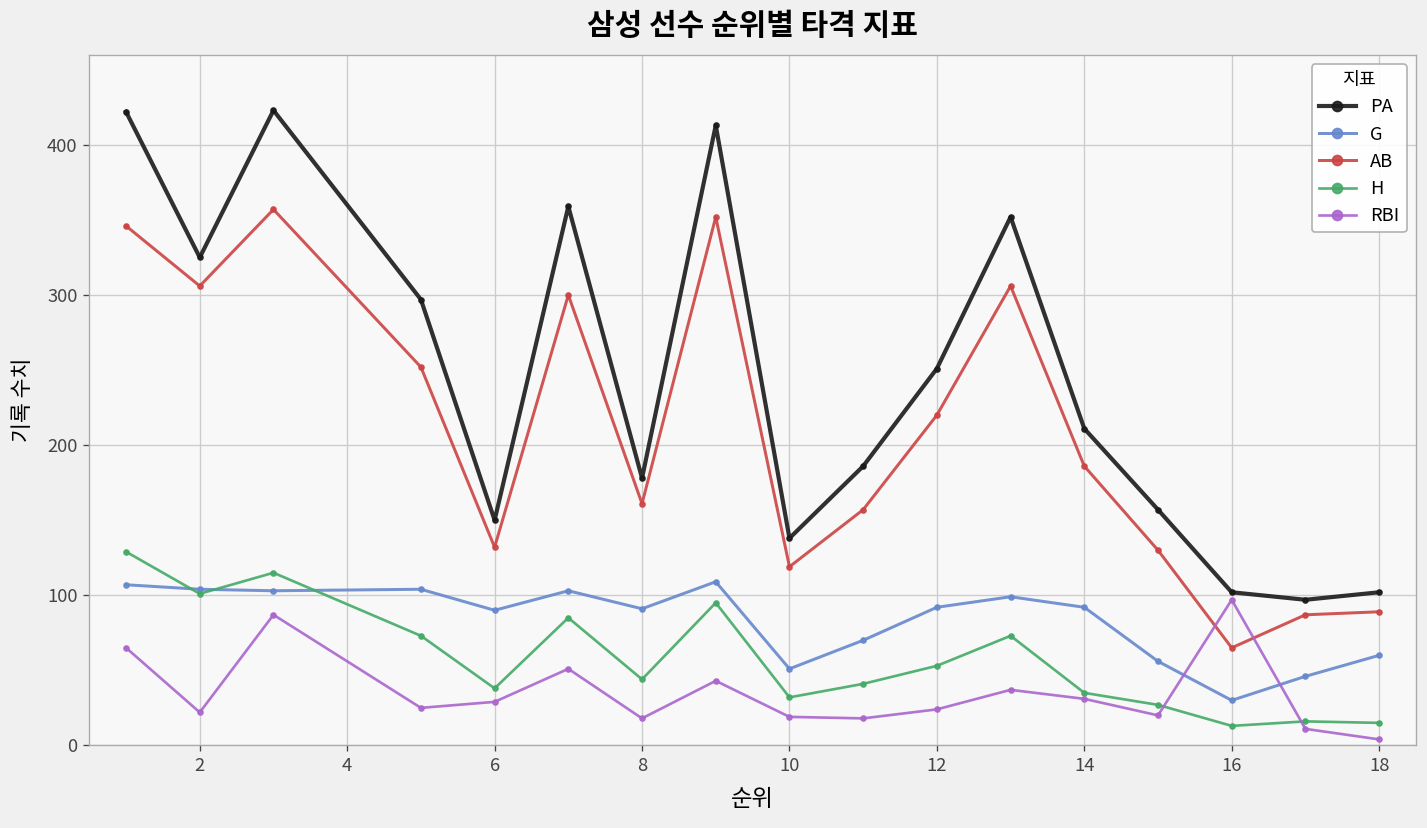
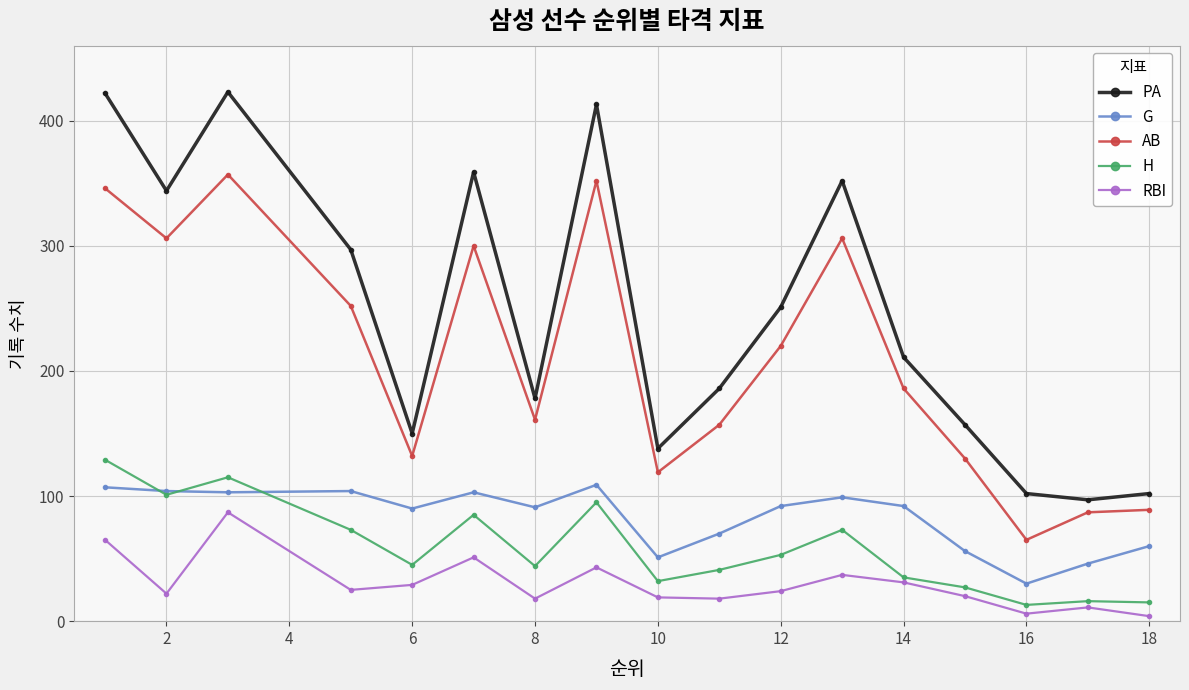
PA, 2: 325 -> 344
H, 6: 38 -> 45
RBI, 16: 97 -> 6
